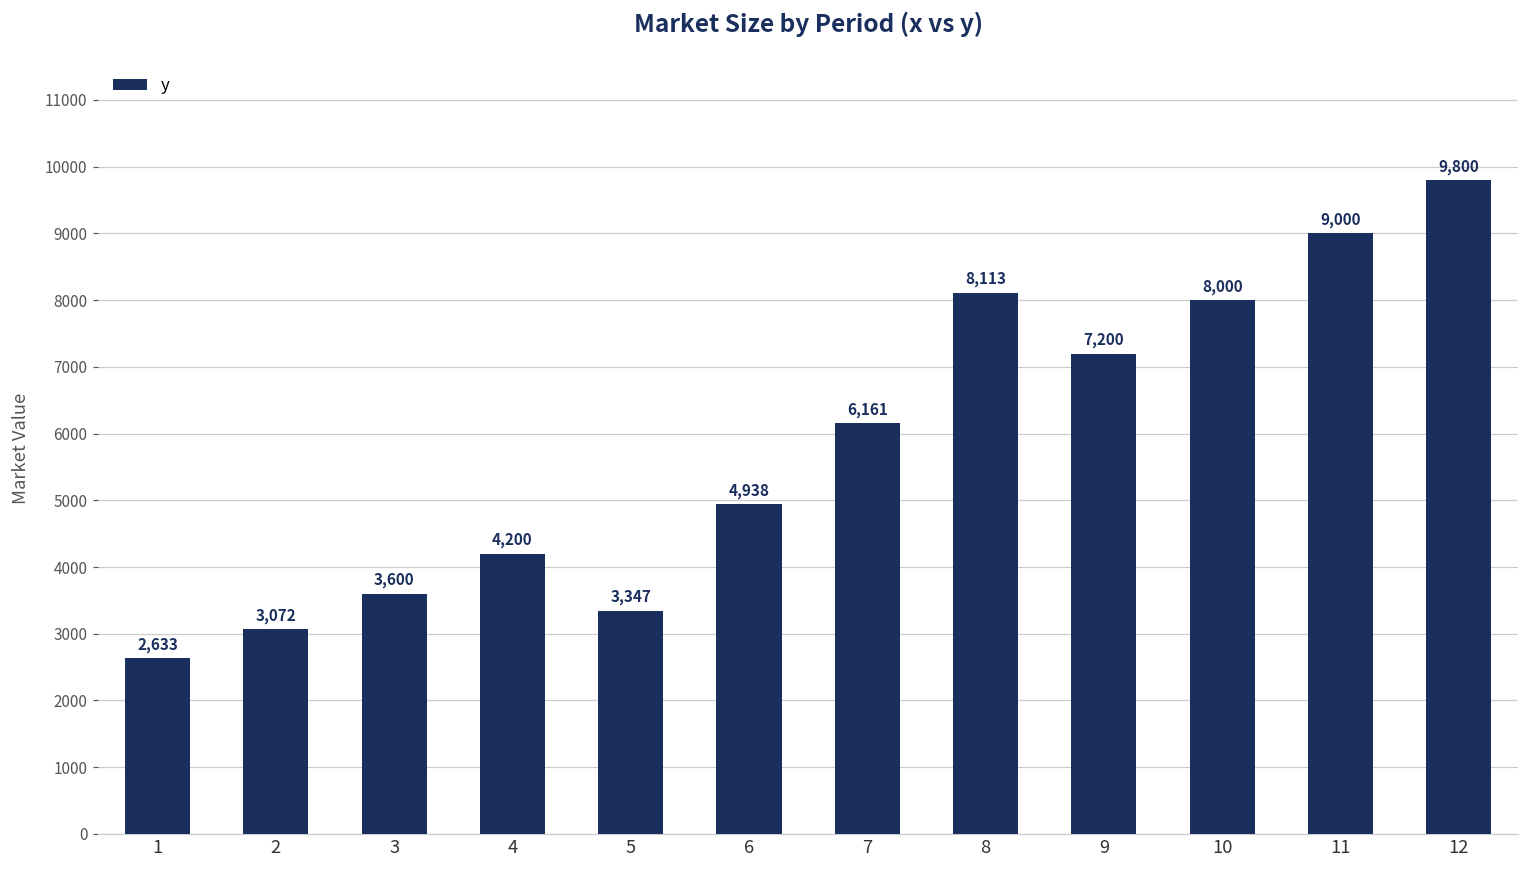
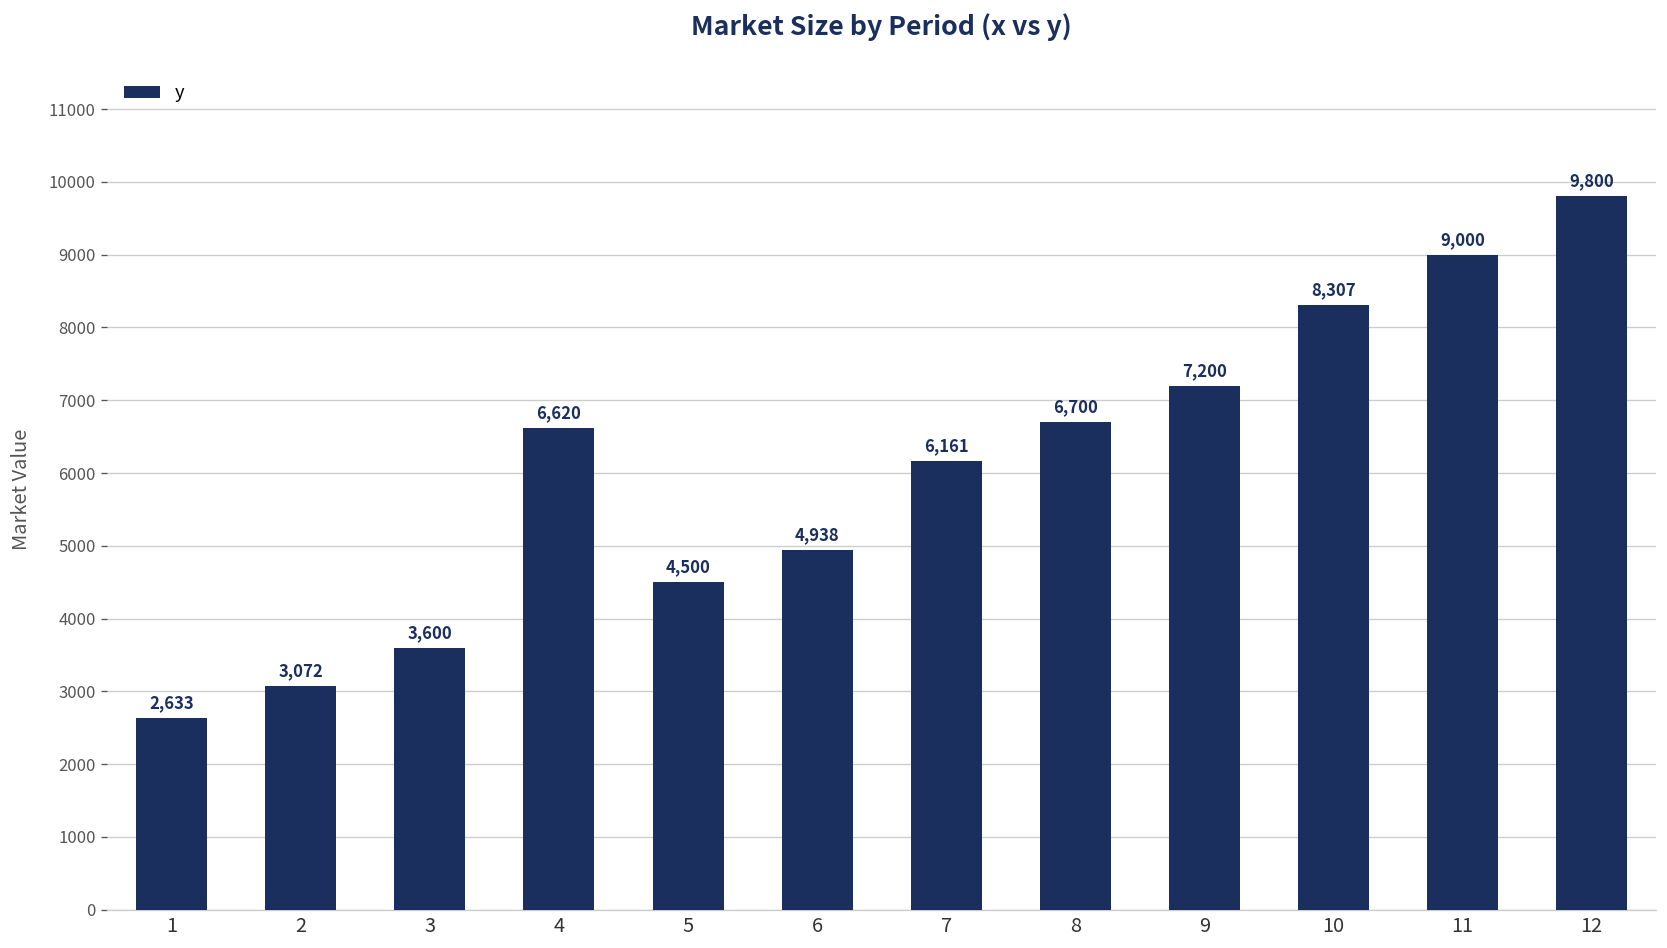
4: 4,200 -> 6,620
5: 3,347 -> 4,500
8: 8,113 -> 6,700
10: 8,000 -> 8,307
